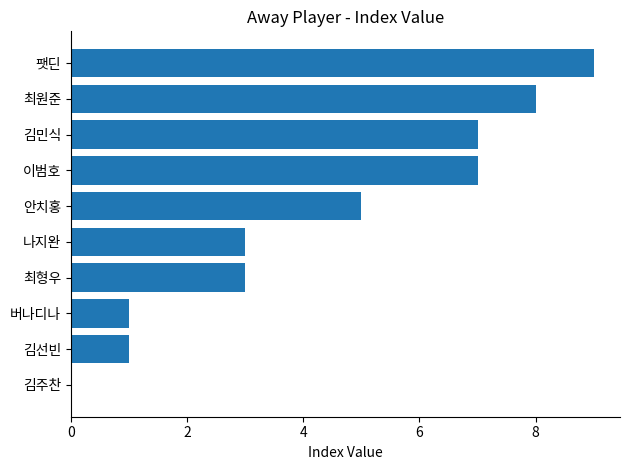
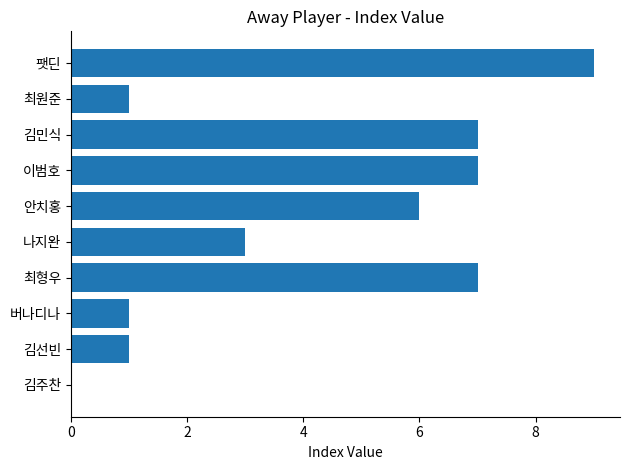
최원준: 8 -> 1
안치홍: 5 -> 6
최형우: 3 -> 7
